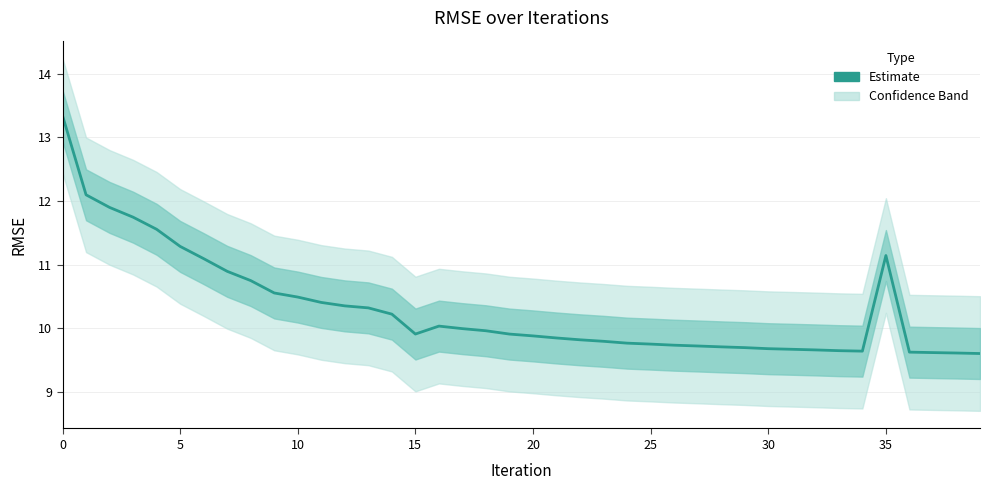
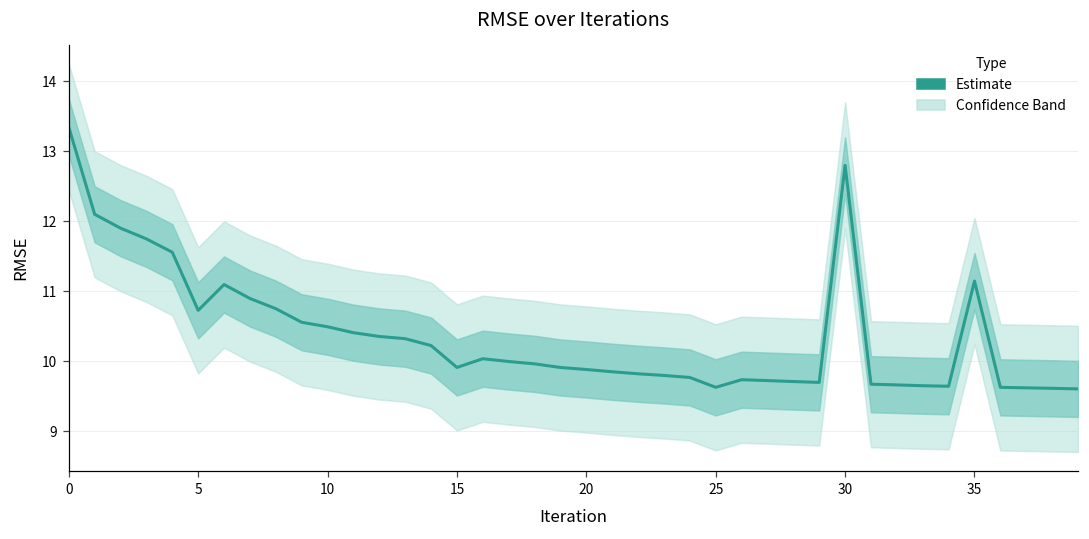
Estimate, 5: 11.3 -> 10.7
Estimate, 25: 9.8 -> 9.6
Estimate, 30: 9.7 -> 12.8
